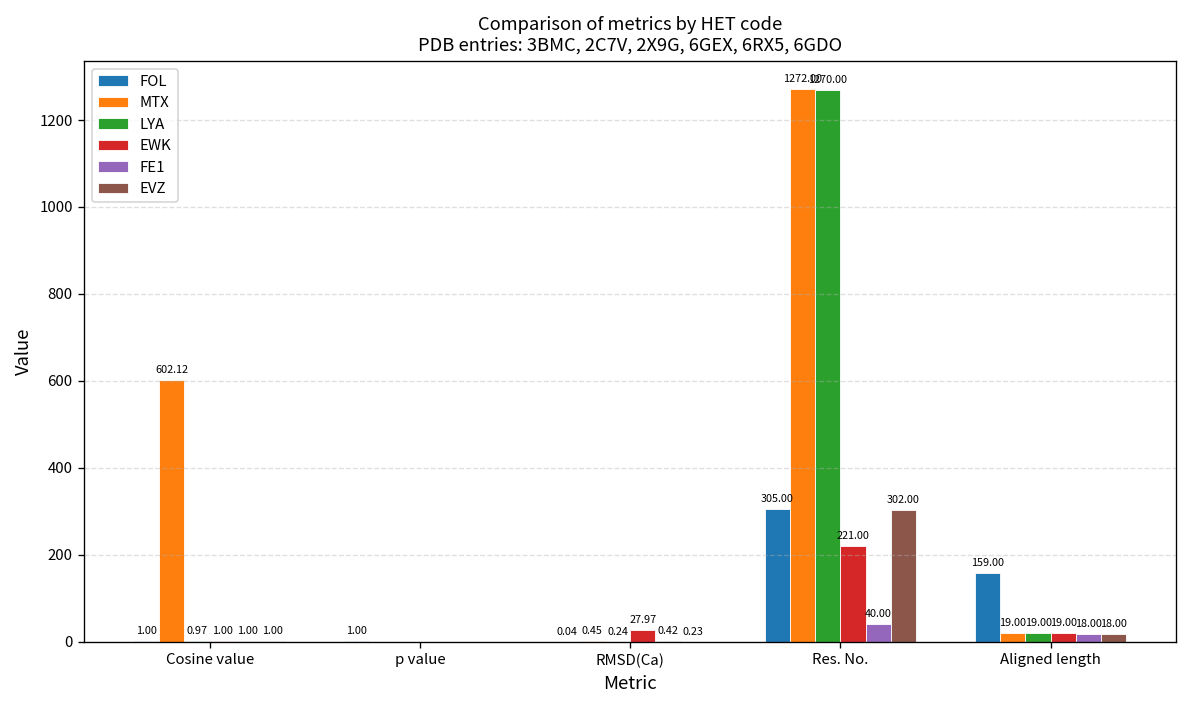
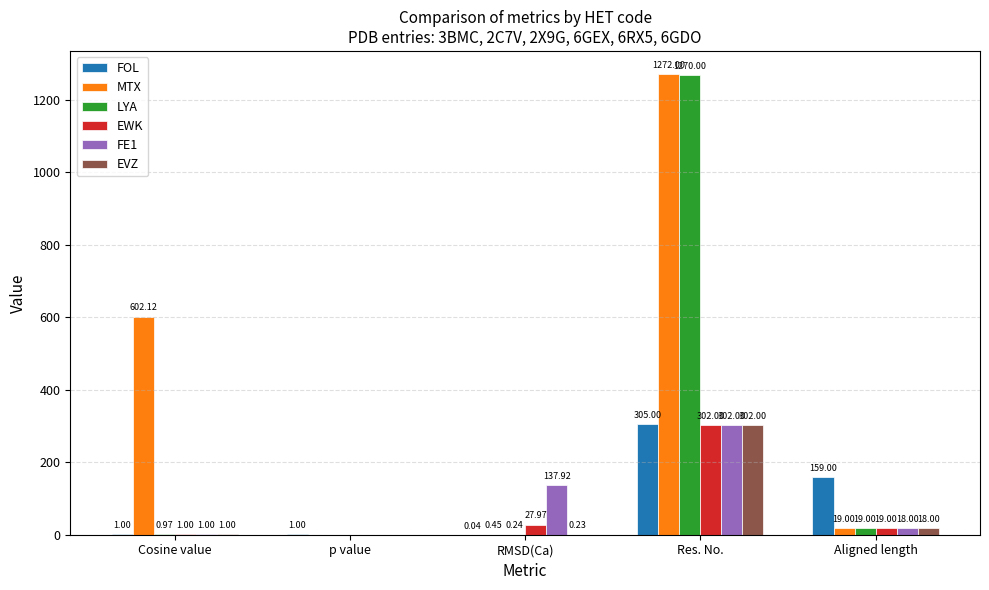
FE1, RMSD(Ca): 0.42 -> 137.92
EWK, Res. No.: 221.00 -> 302.00
FE1, Res. No.: 40.00 -> 302.00
